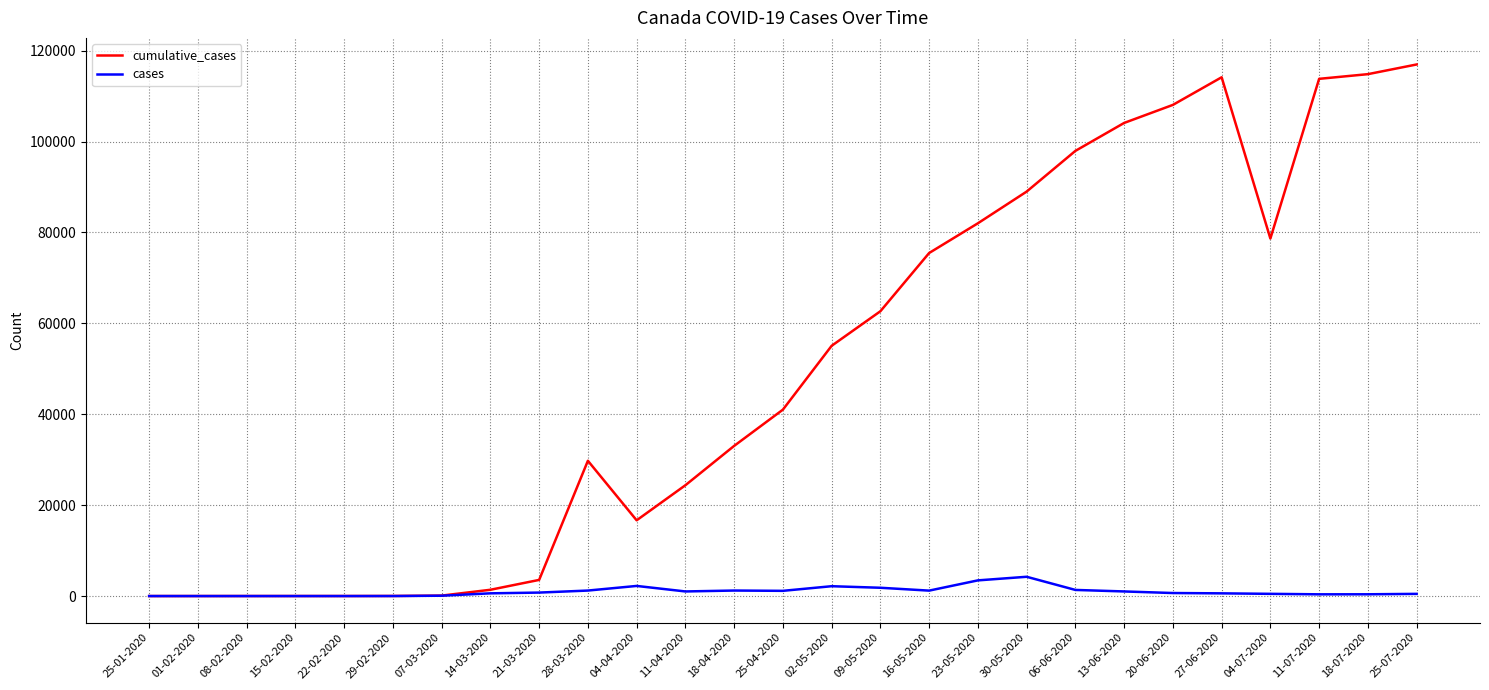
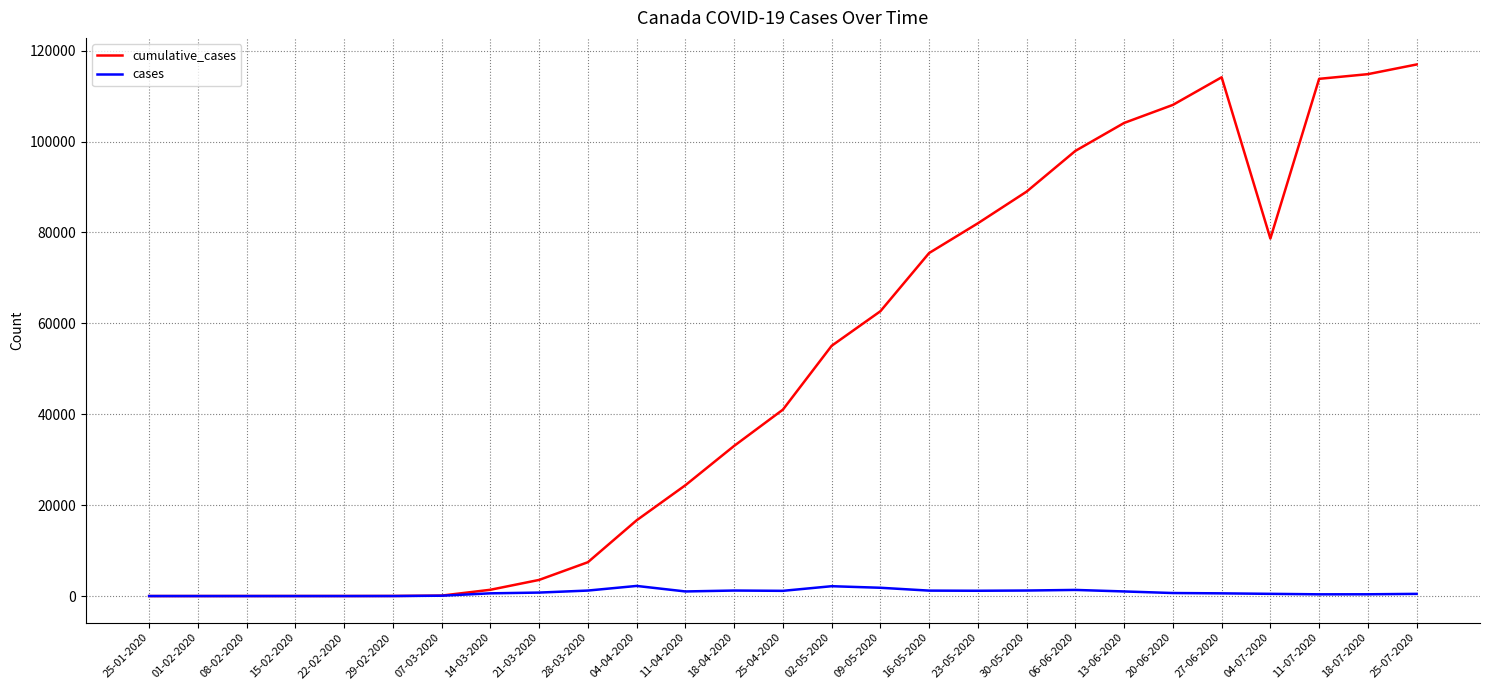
cumulative_cases, 28-03-2020: 30000 -> 7000
cases, 23-05-2020: 3000 -> 1000
cases, 30-05-2020: 4000 -> 1000
